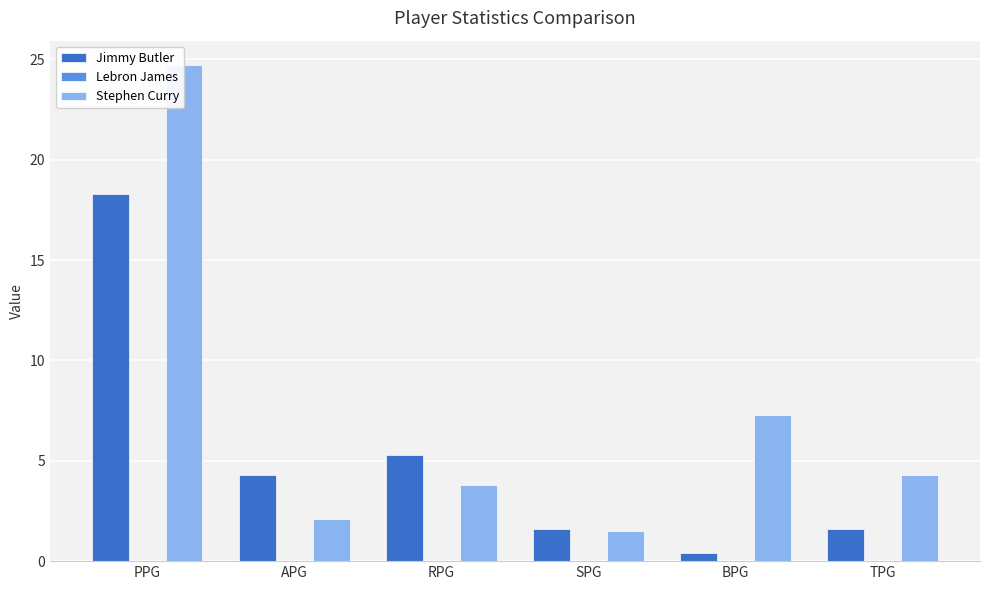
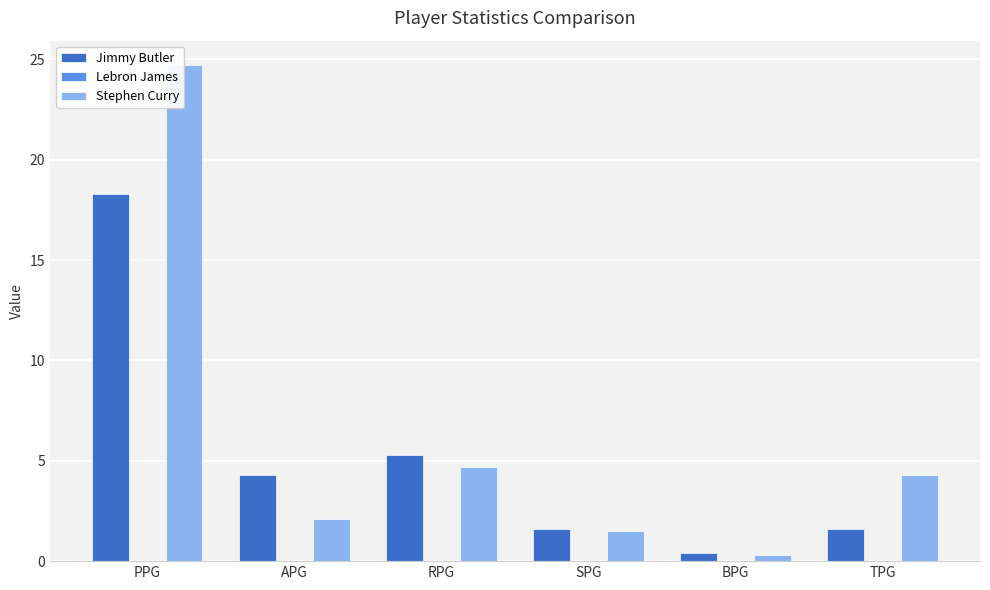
Stephen Curry, RPG: 3.8 -> 4.7
Stephen Curry, BPG: 7.3 -> 0.3
